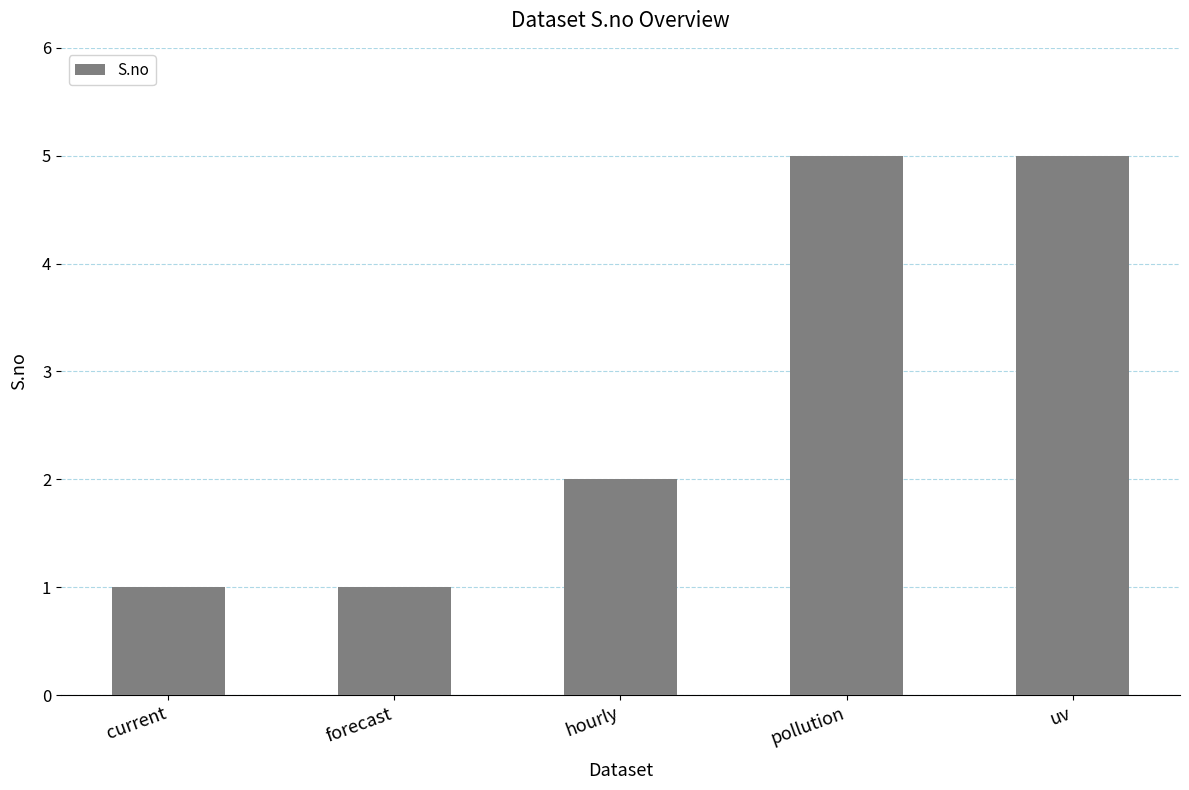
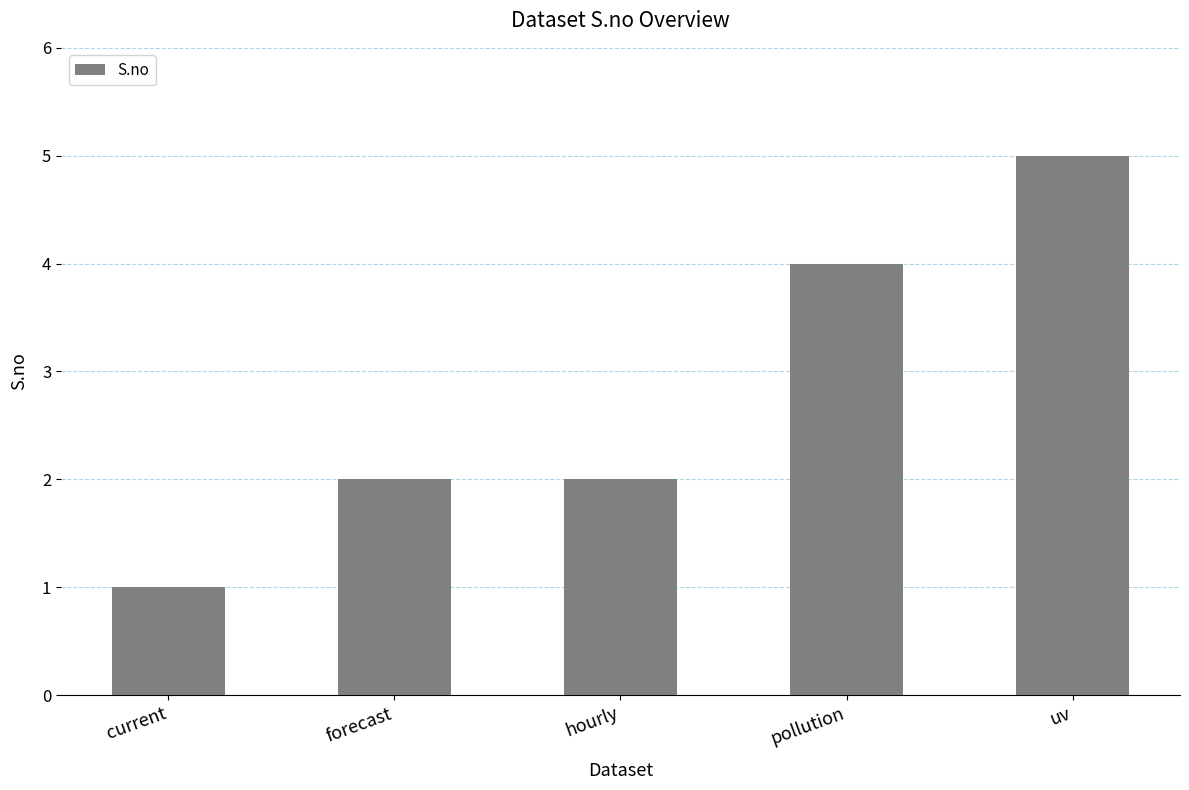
forecast: 1 -> 2
pollution: 5 -> 4
